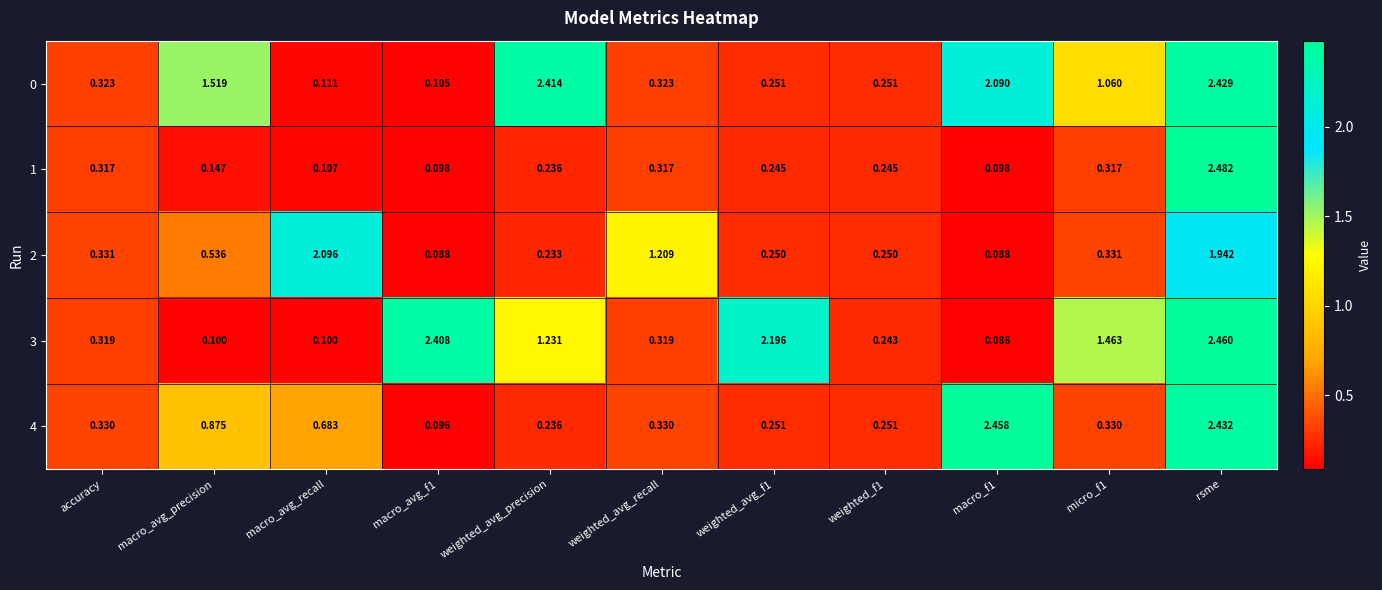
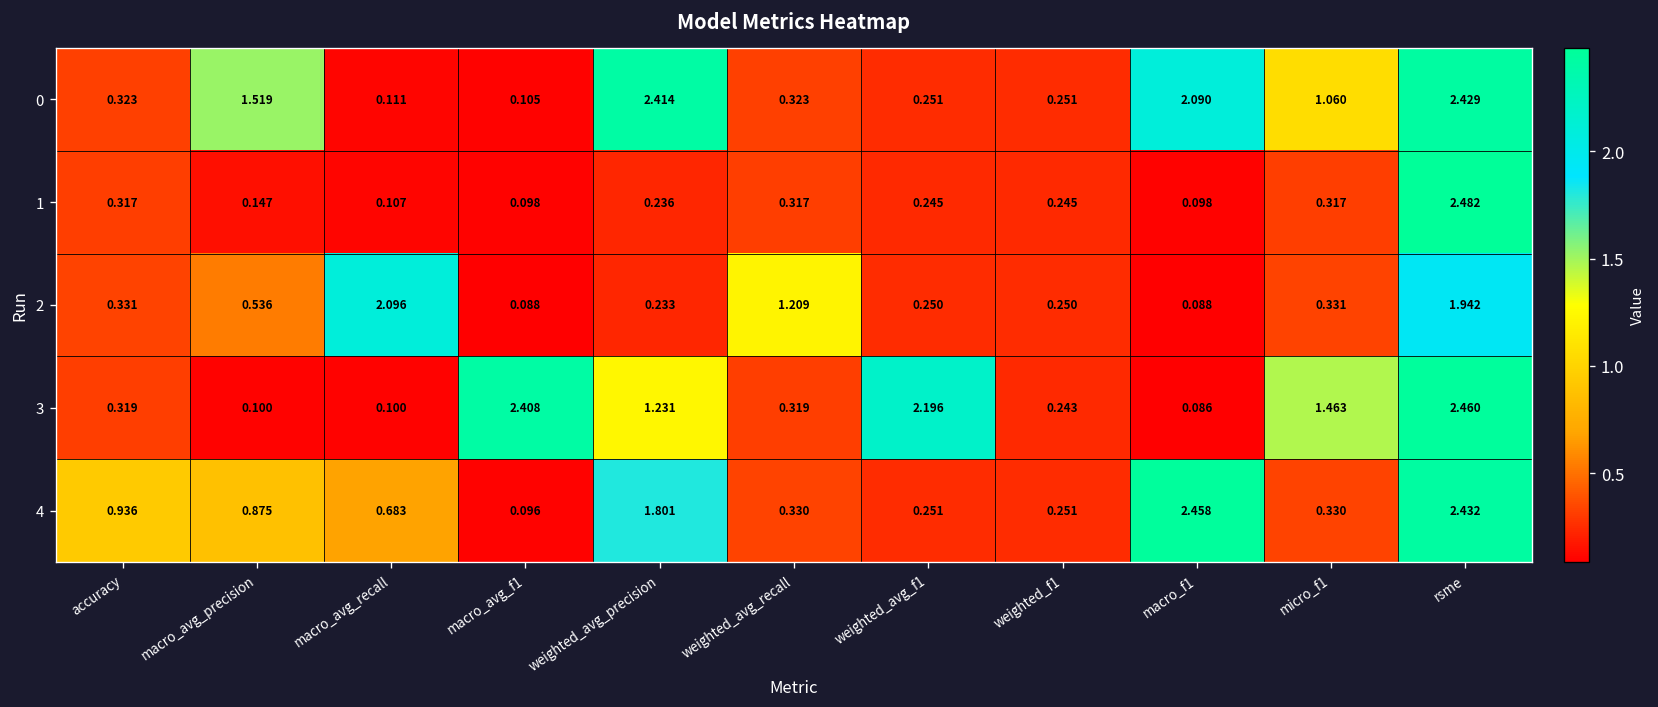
4, accuracy: 0.330 -> 0.936
4, weighted_avg_precision: 0.236 -> 1.801
